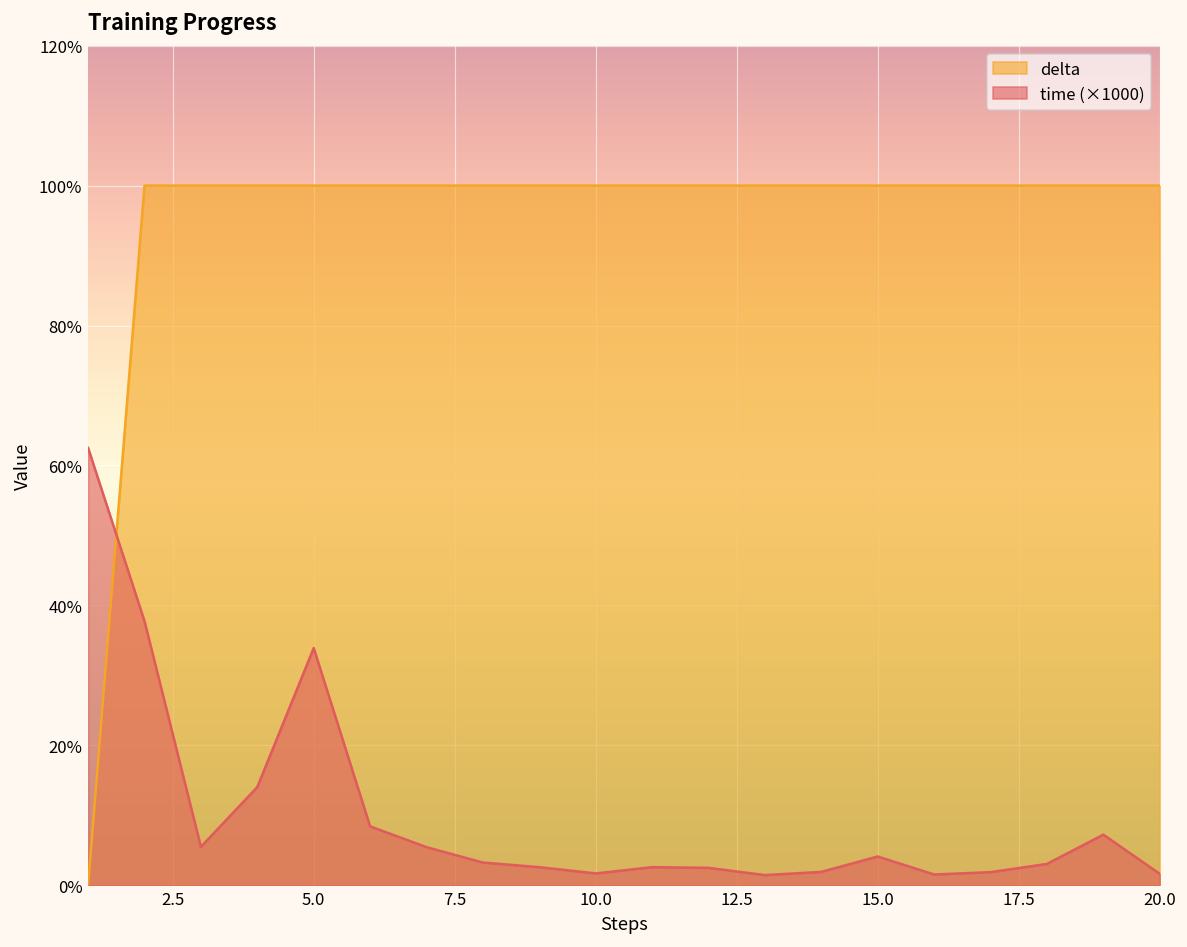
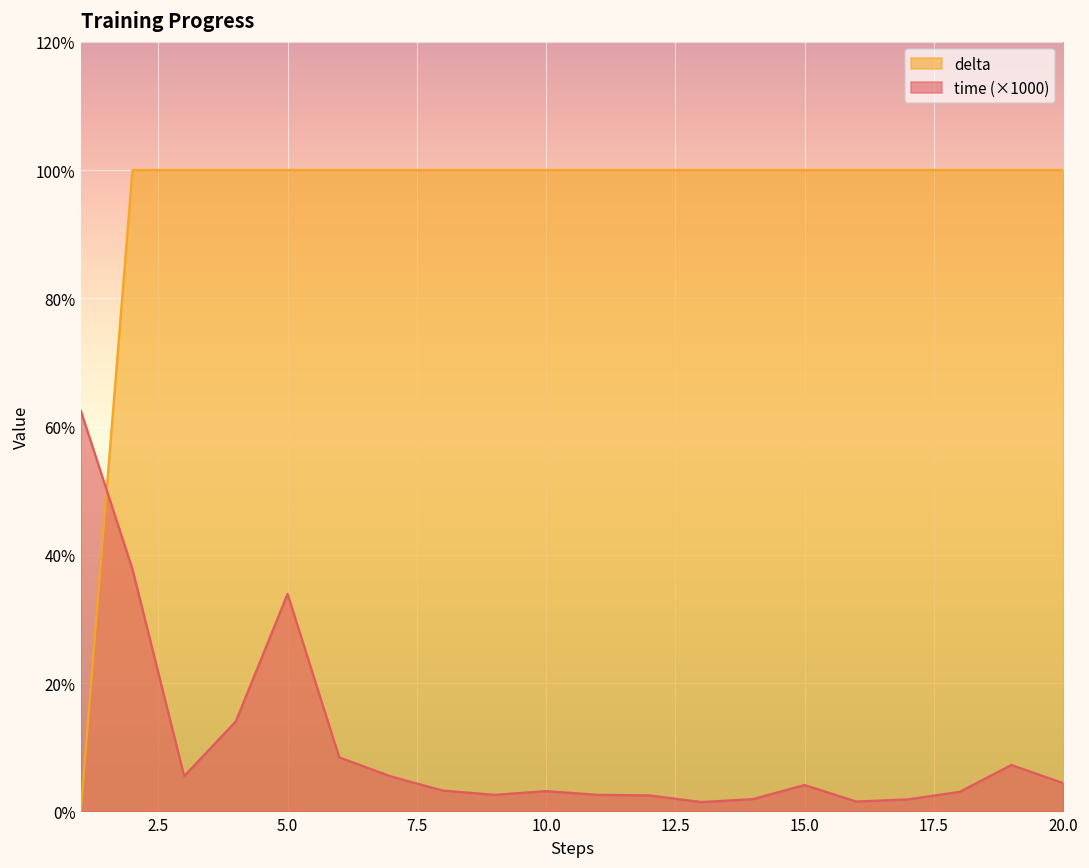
time (×1000), 10.0: 2% -> 3%
time (×1000), 20.0: 2% -> 4%
